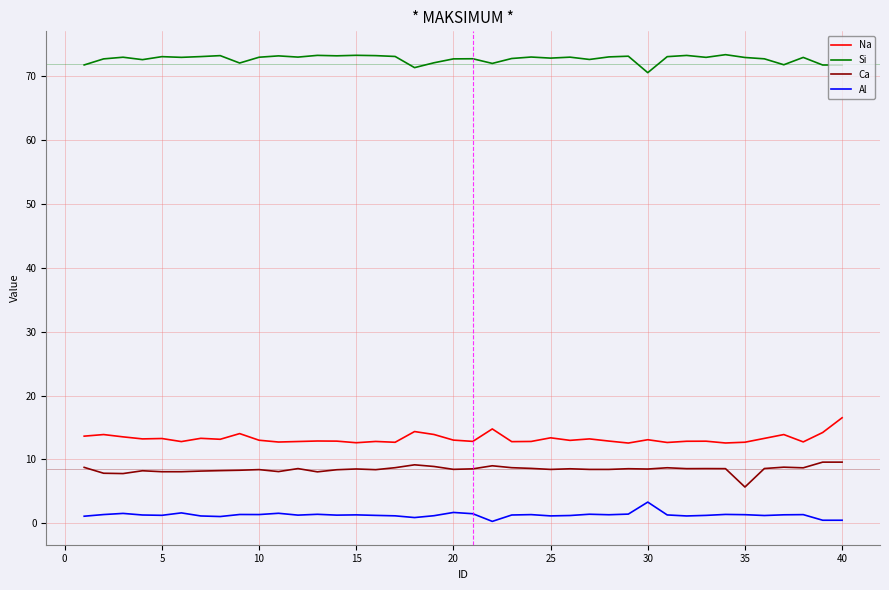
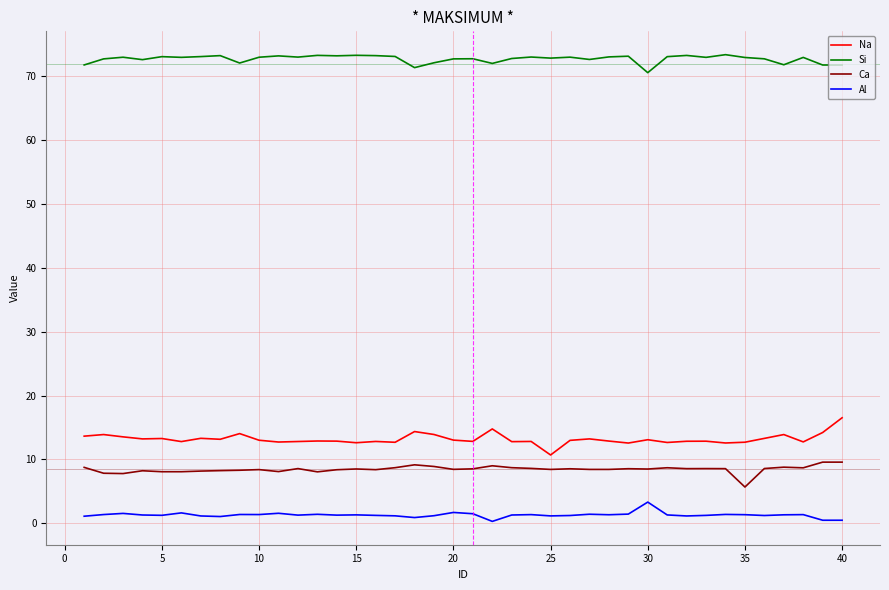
Na, 25: 13 -> 11
